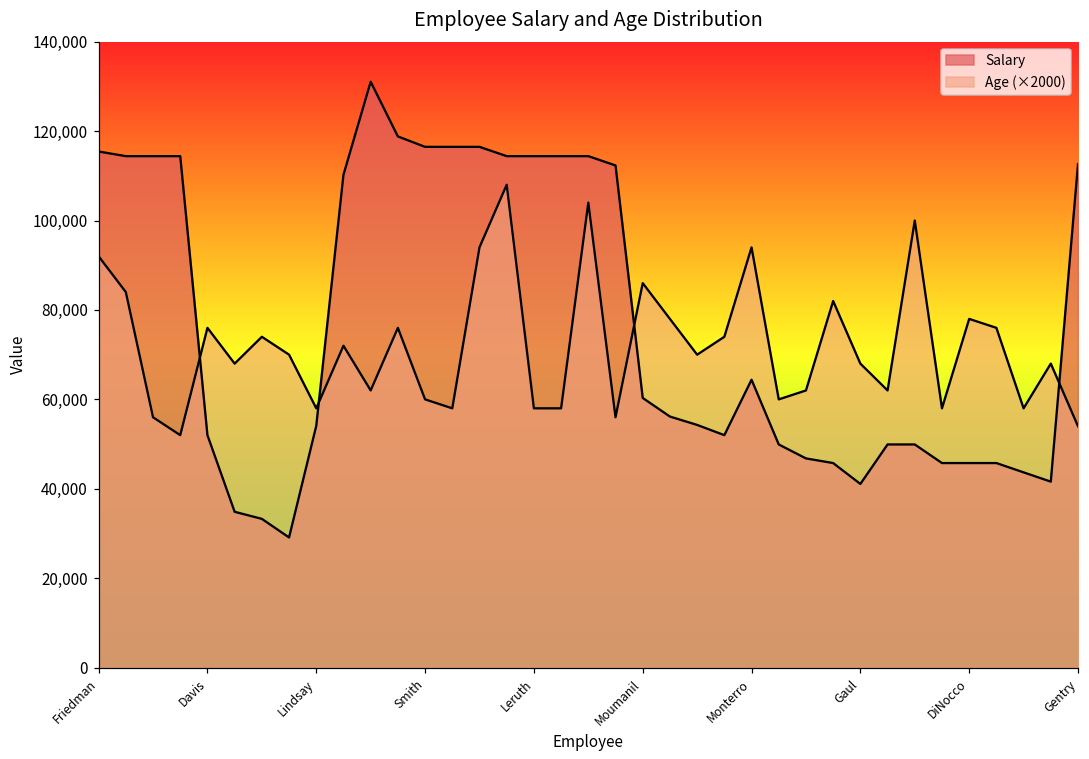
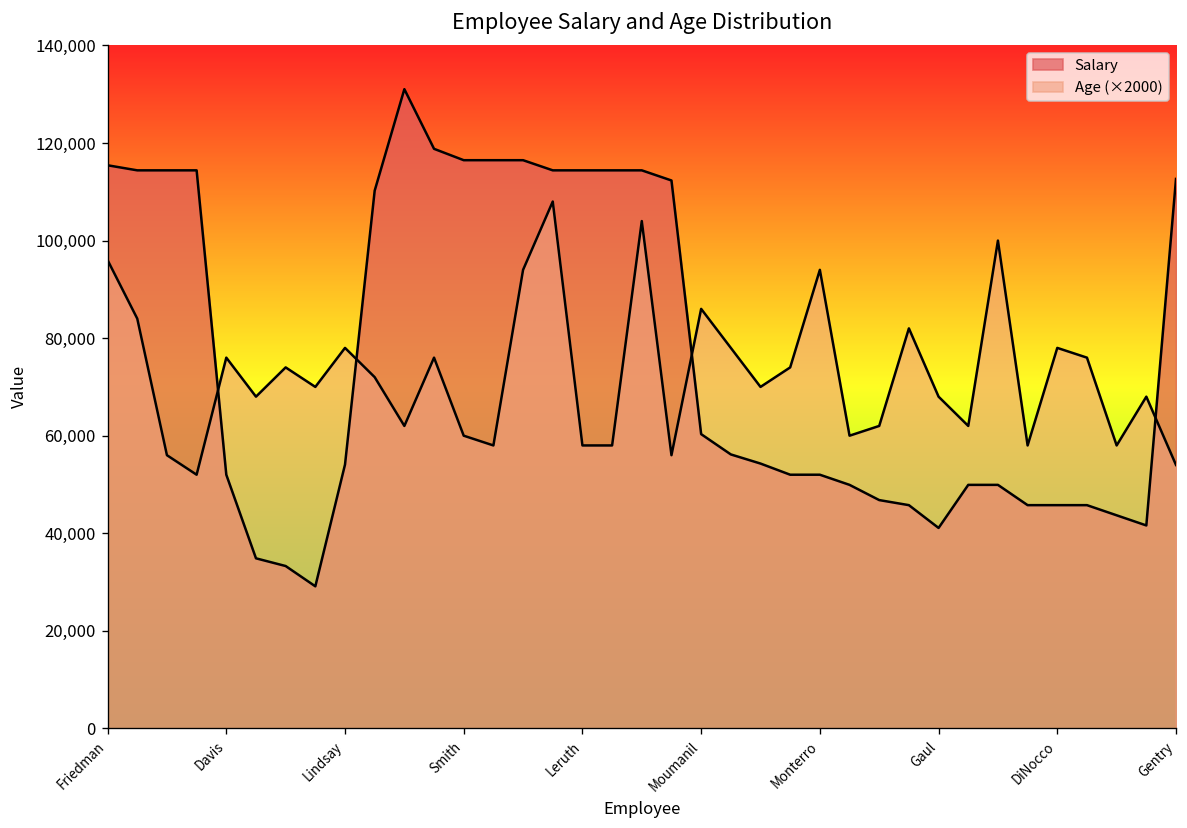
Age (×2000), Friedman: 92,000 -> 96,000
Age (×2000), Lindsay: 58,000 -> 78,000
Salary, Monterro: 64,000 -> 52,000
